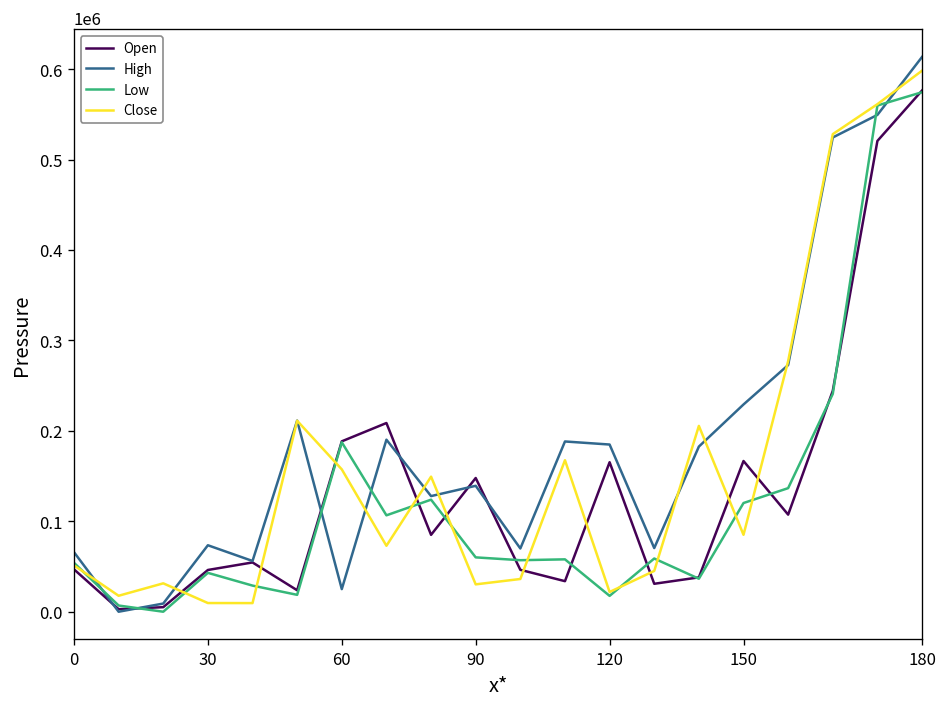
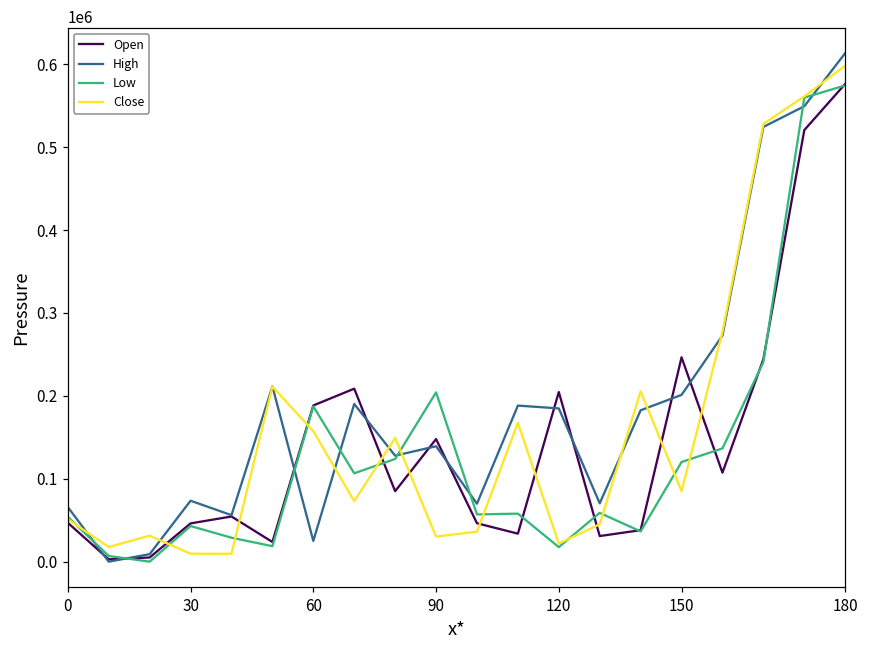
Low, 90: 60000 -> 200000
Open, 120: 170000 -> 200000
Open, 150: 170000 -> 250000
High, 150: 230000 -> 200000
